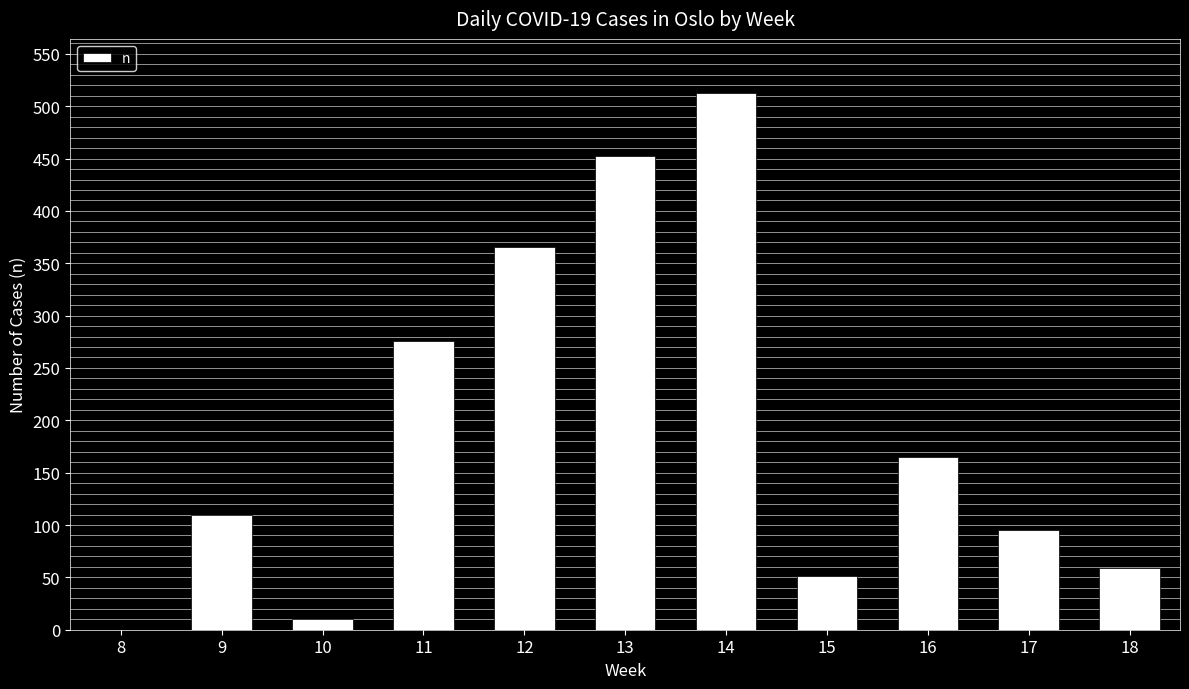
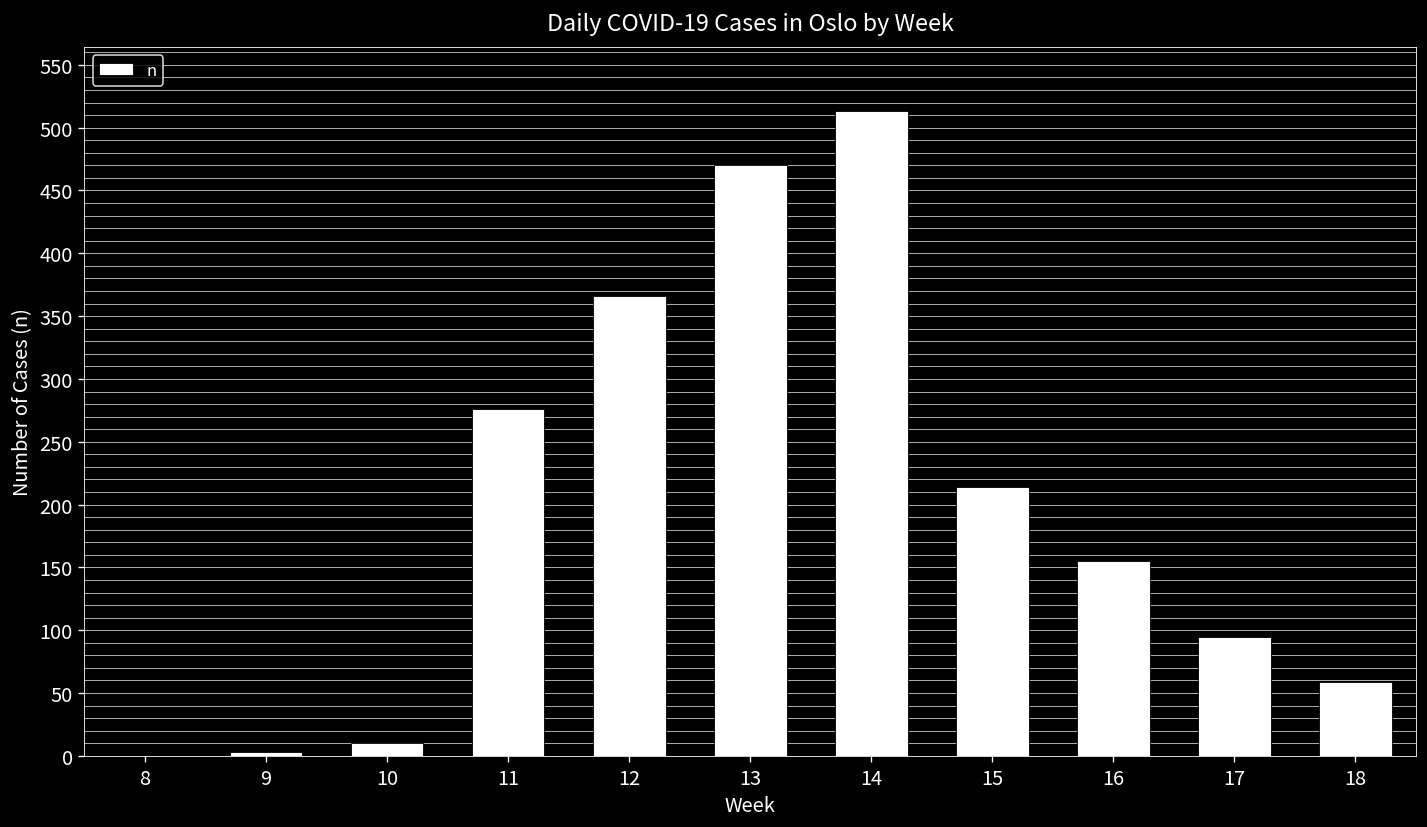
9: 110 -> 3
13: 452 -> 470
15: 51 -> 214
16: 165 -> 155
